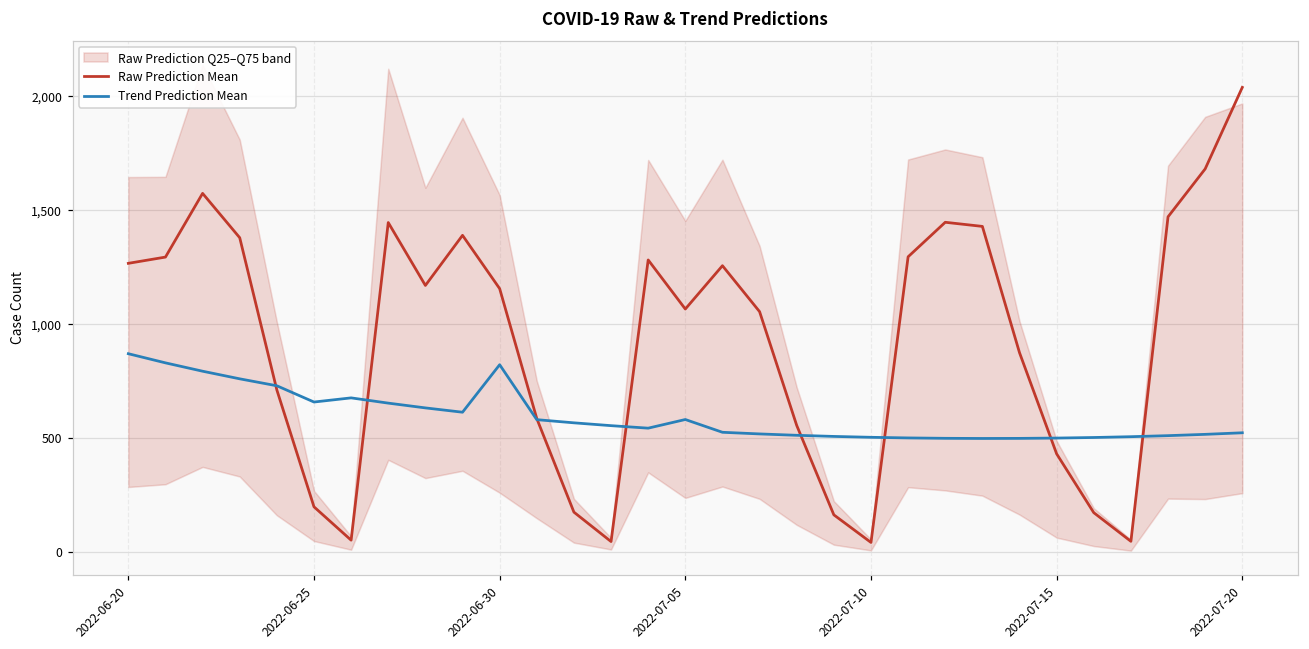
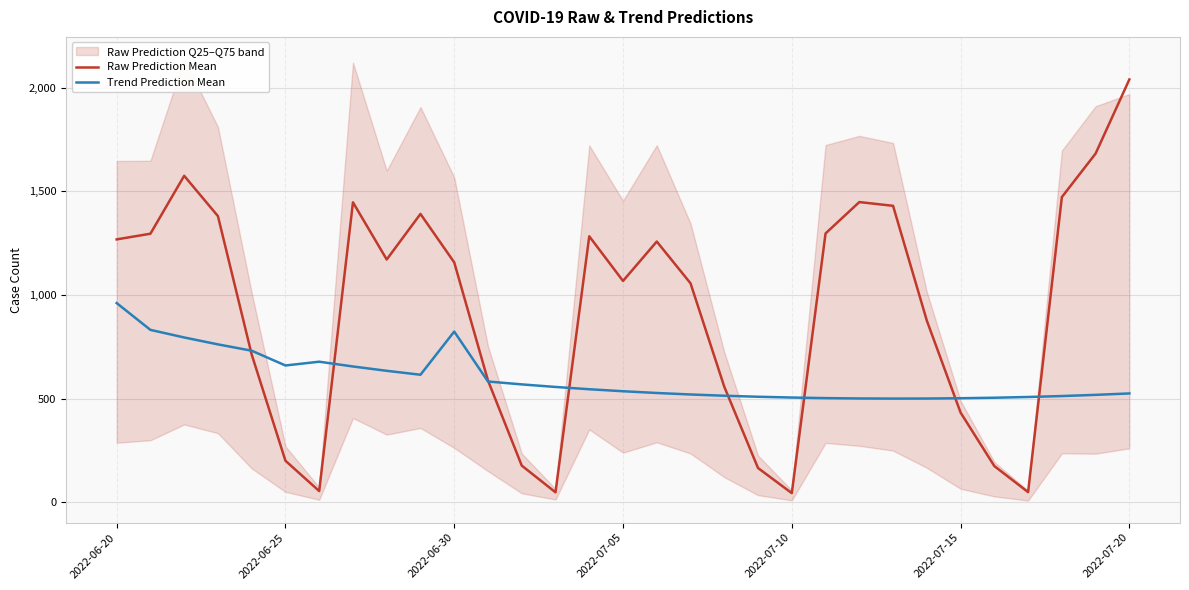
Trend Prediction Mean, 2022-06-20: 870 -> 960
Trend Prediction Mean, 2022-07-05: 580 -> 540
